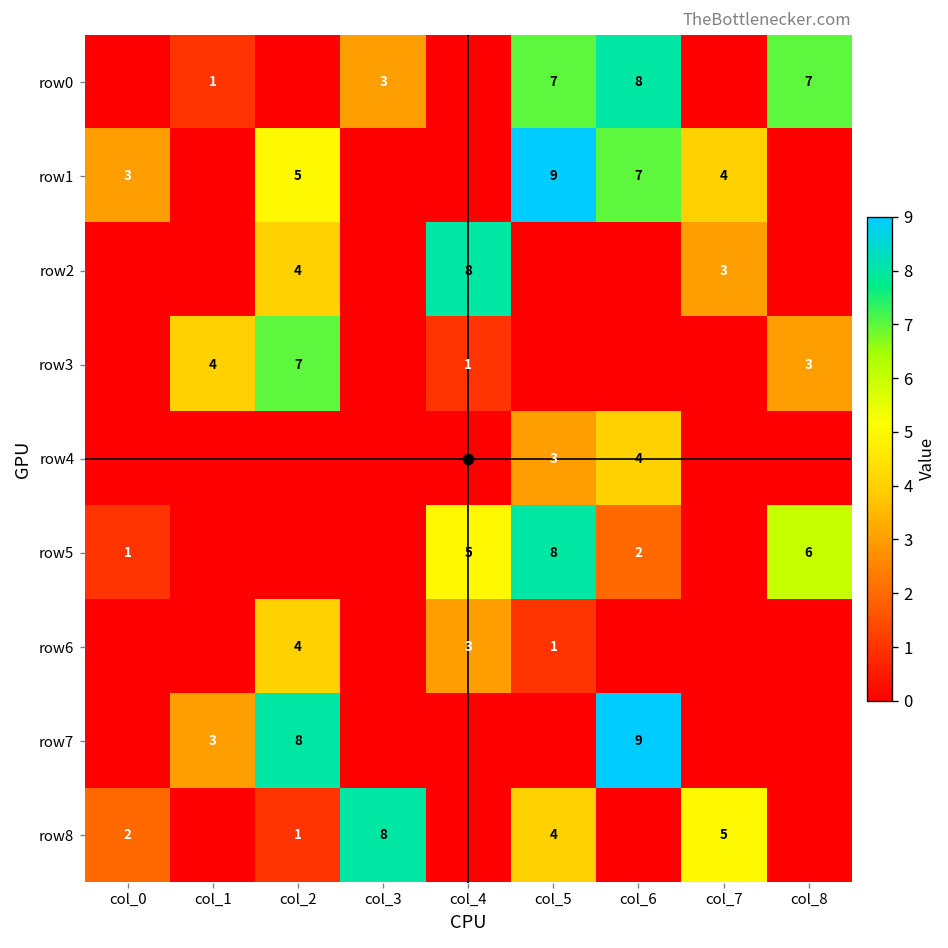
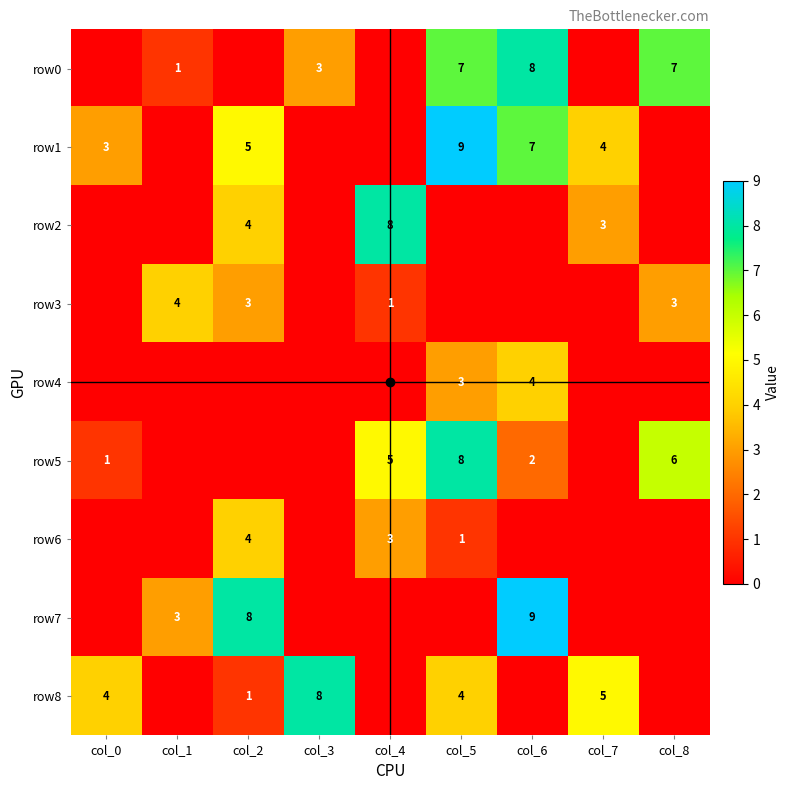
row3, col_2: 7 -> 3
row8, col_0: 2 -> 4
